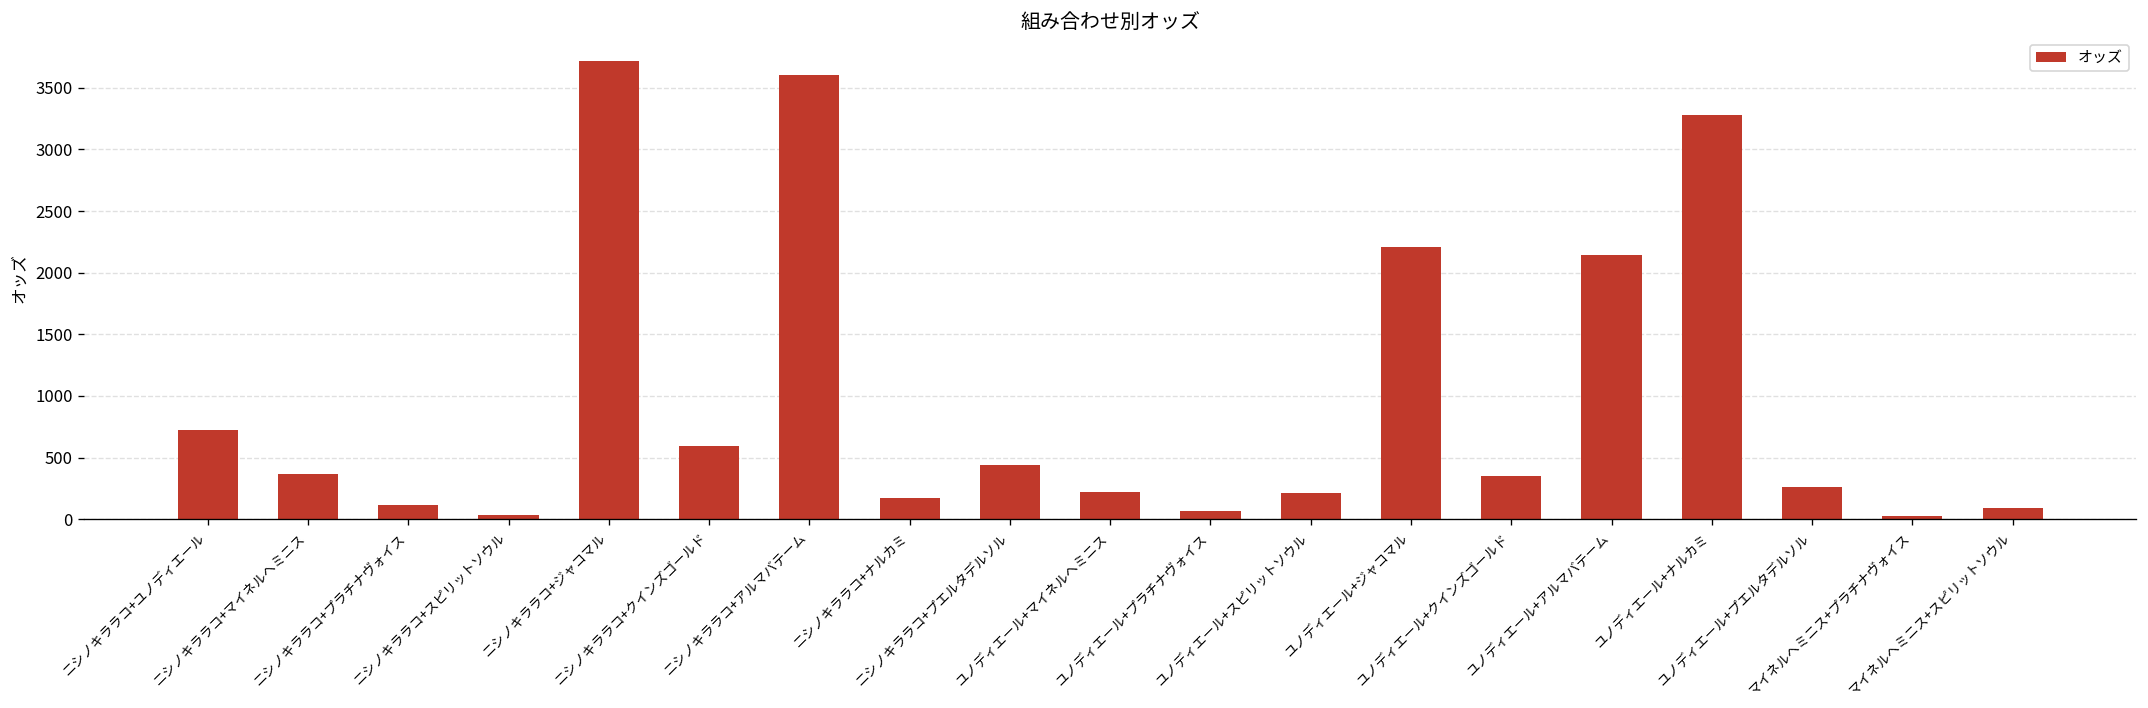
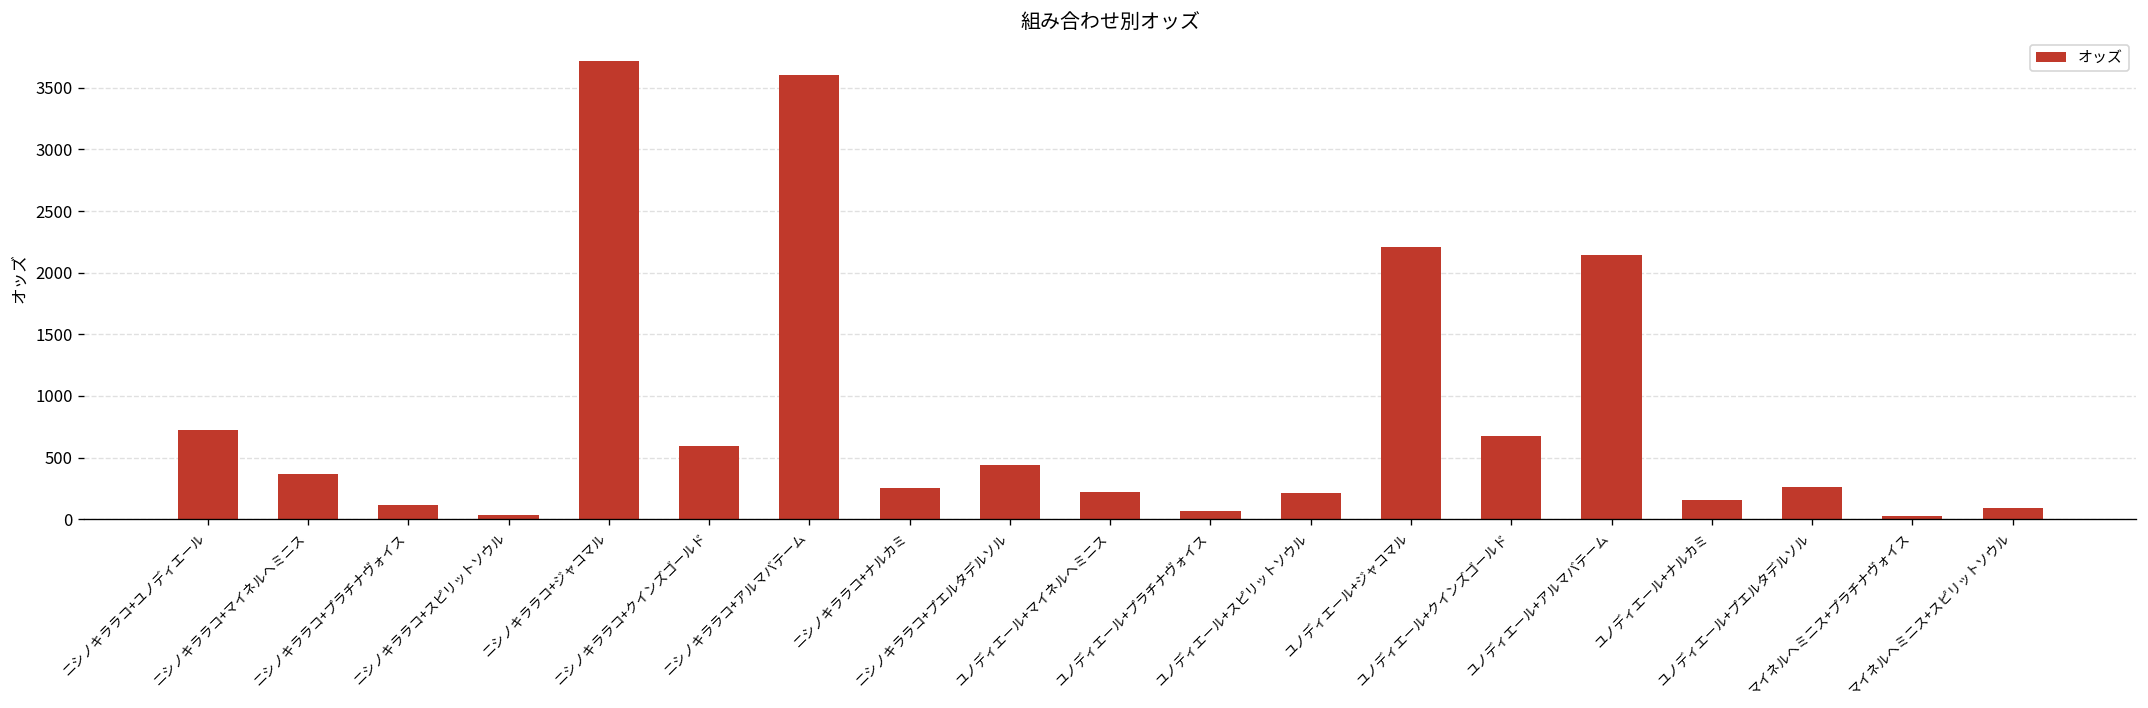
ニシノキララコ+ナルカミ: 170 -> 250
ユノディエール+クインズゴールド: 350 -> 670
ユノディエール+ナルカミ: 3280 -> 150
